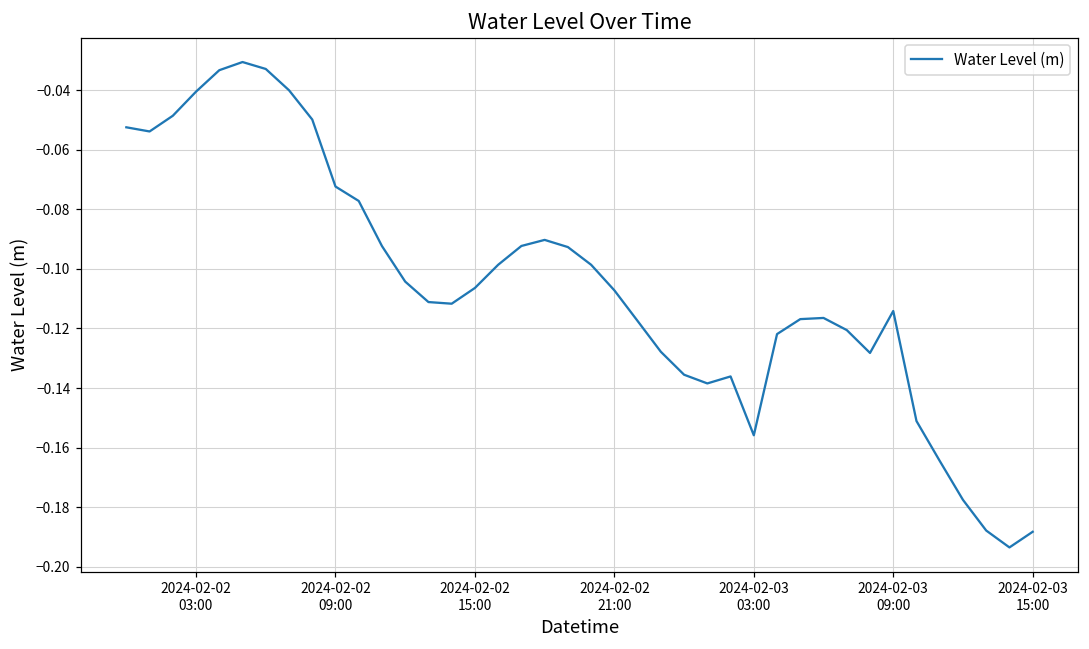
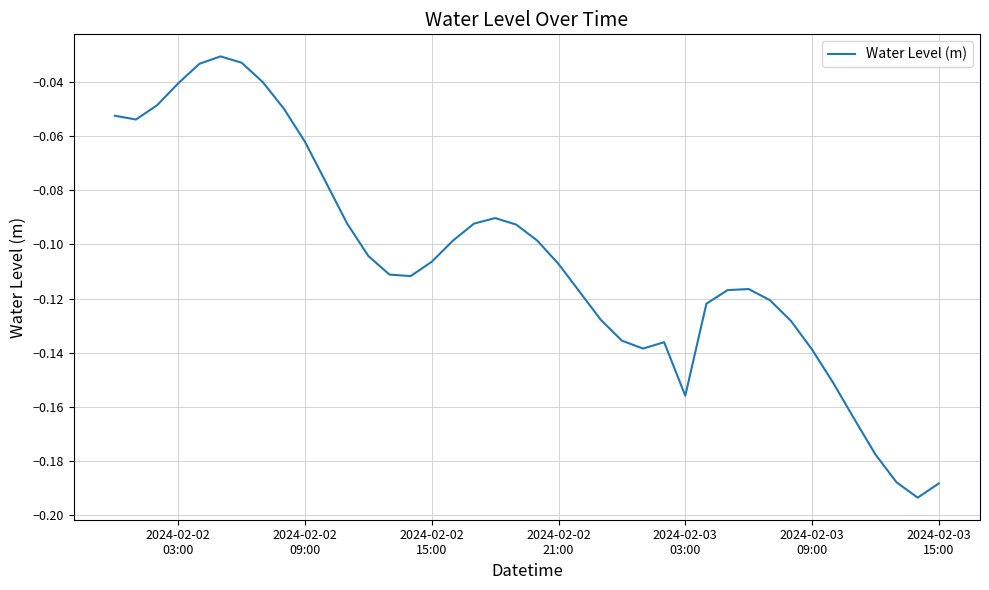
2024-02-02 09:00: -0.072 -> -0.062
2024-02-03 09:00: -0.114 -> -0.139
